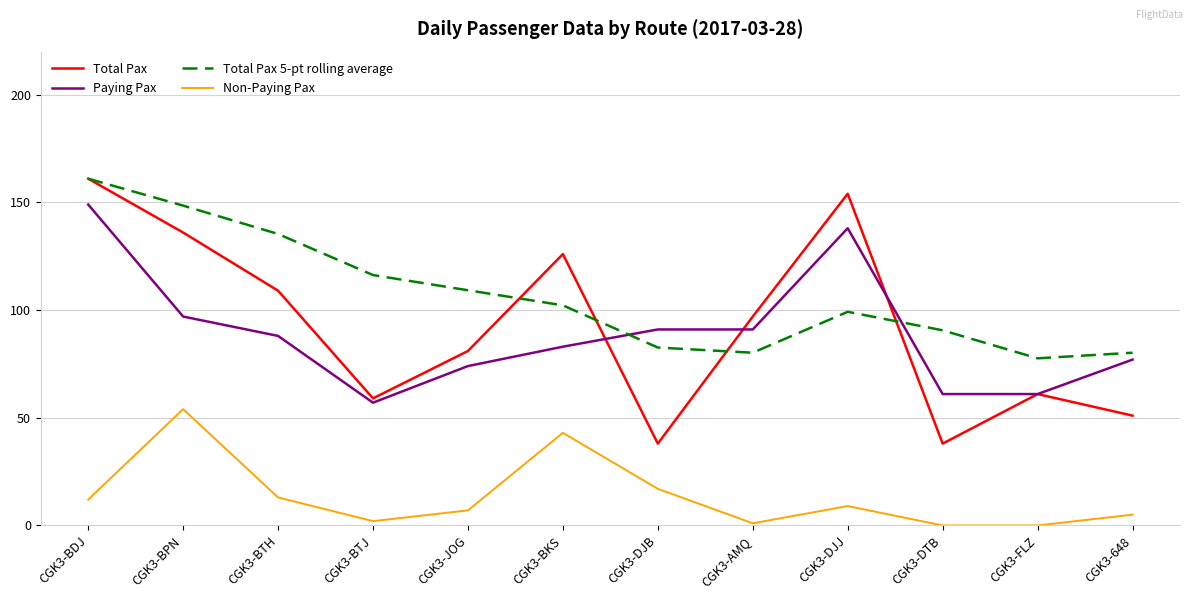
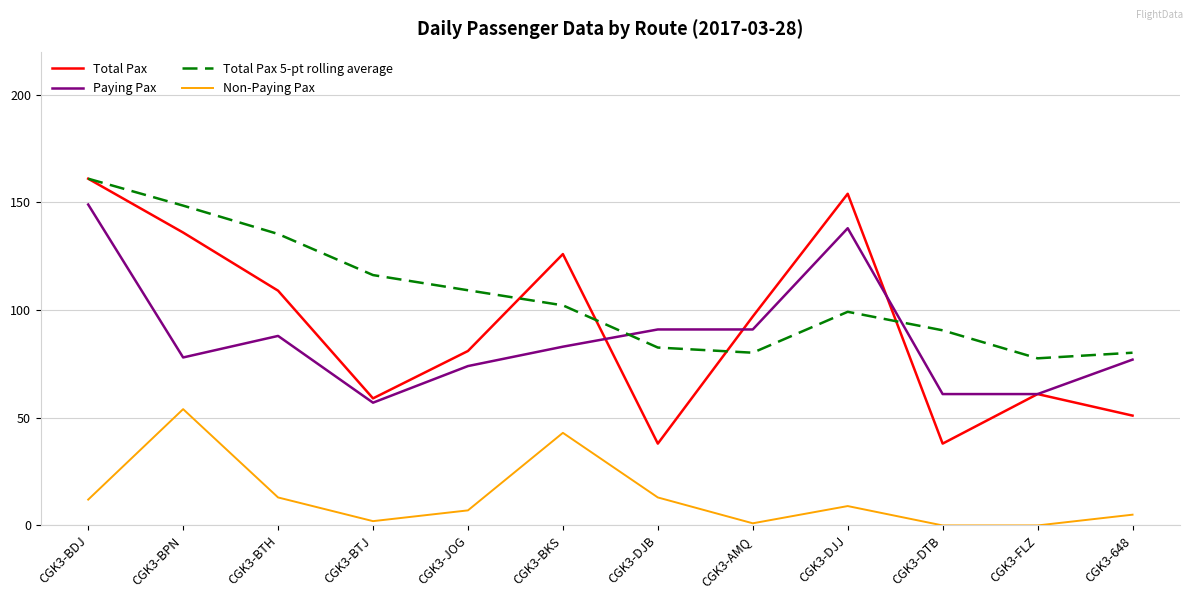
Paying Pax, CGK3-BPN: 97 -> 78
Non-Paying Pax, CGK3-DJB: 17 -> 13
